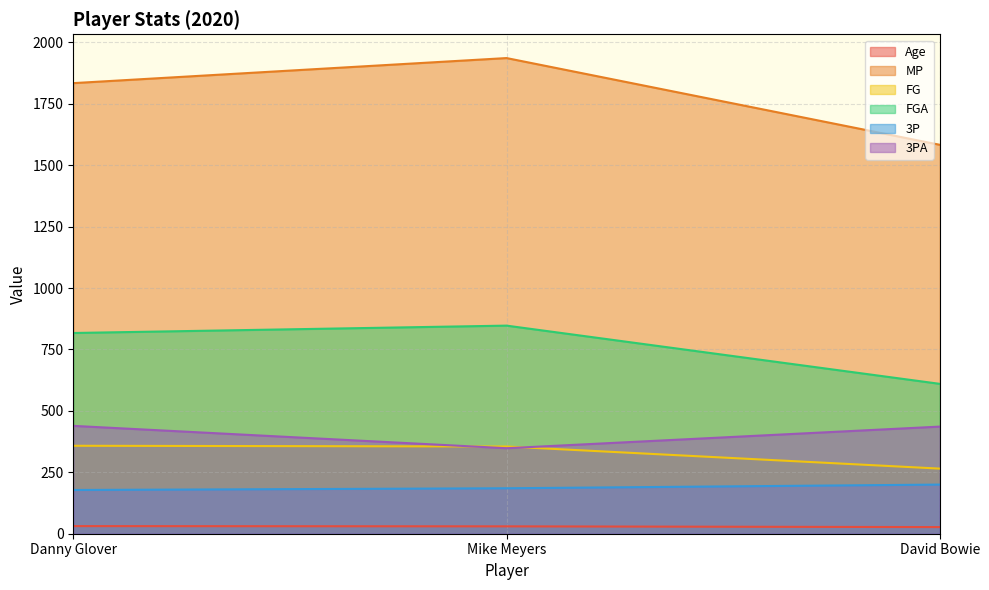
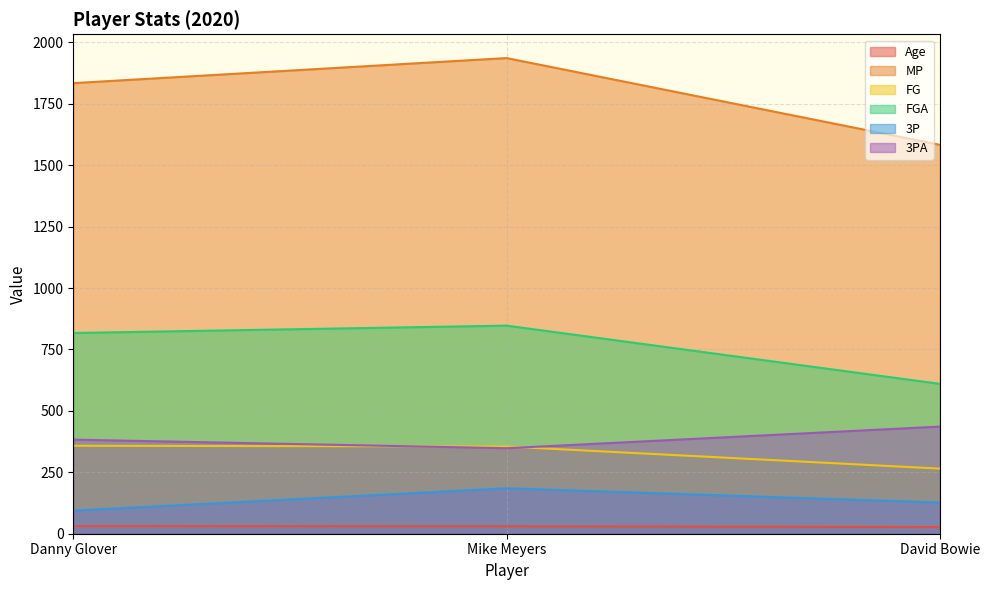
3P, Danny Glover: 180 -> 90
3PA, Danny Glover: 440 -> 380
3P, David Bowie: 200 -> 130
